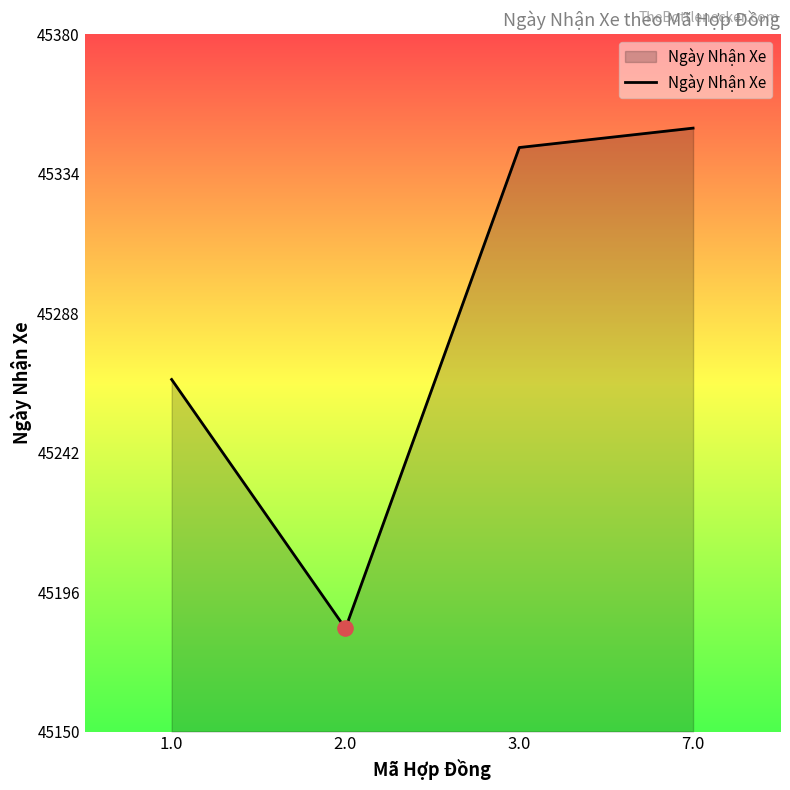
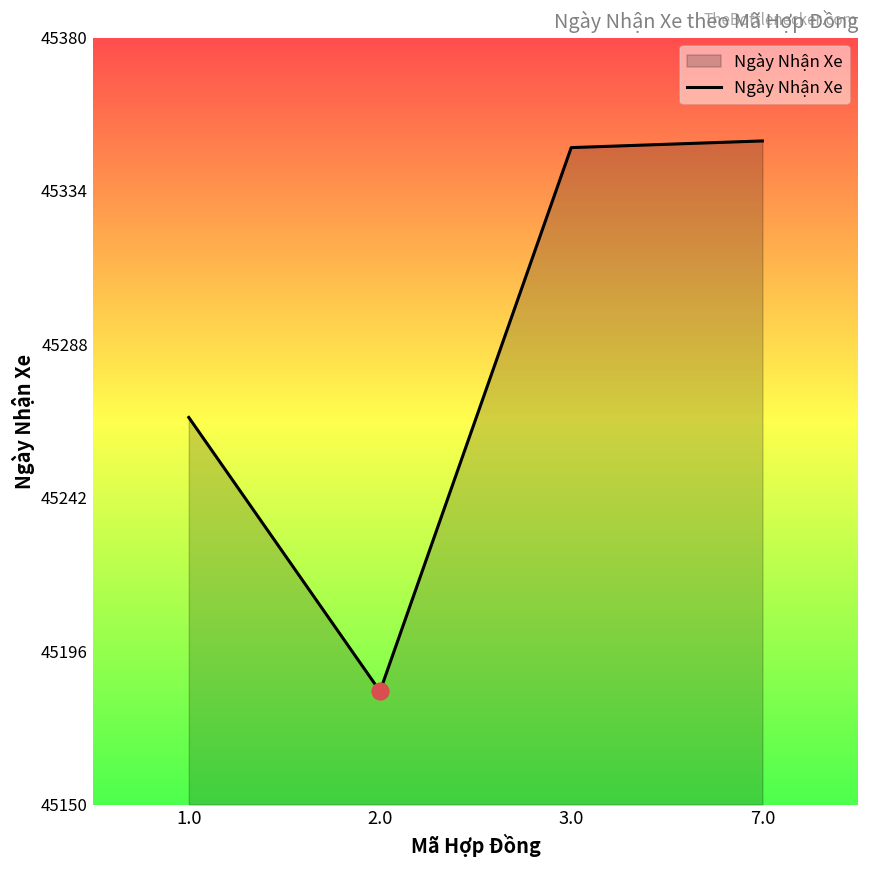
Ngày Nhận Xe, 3.0: 45343 -> 45347
